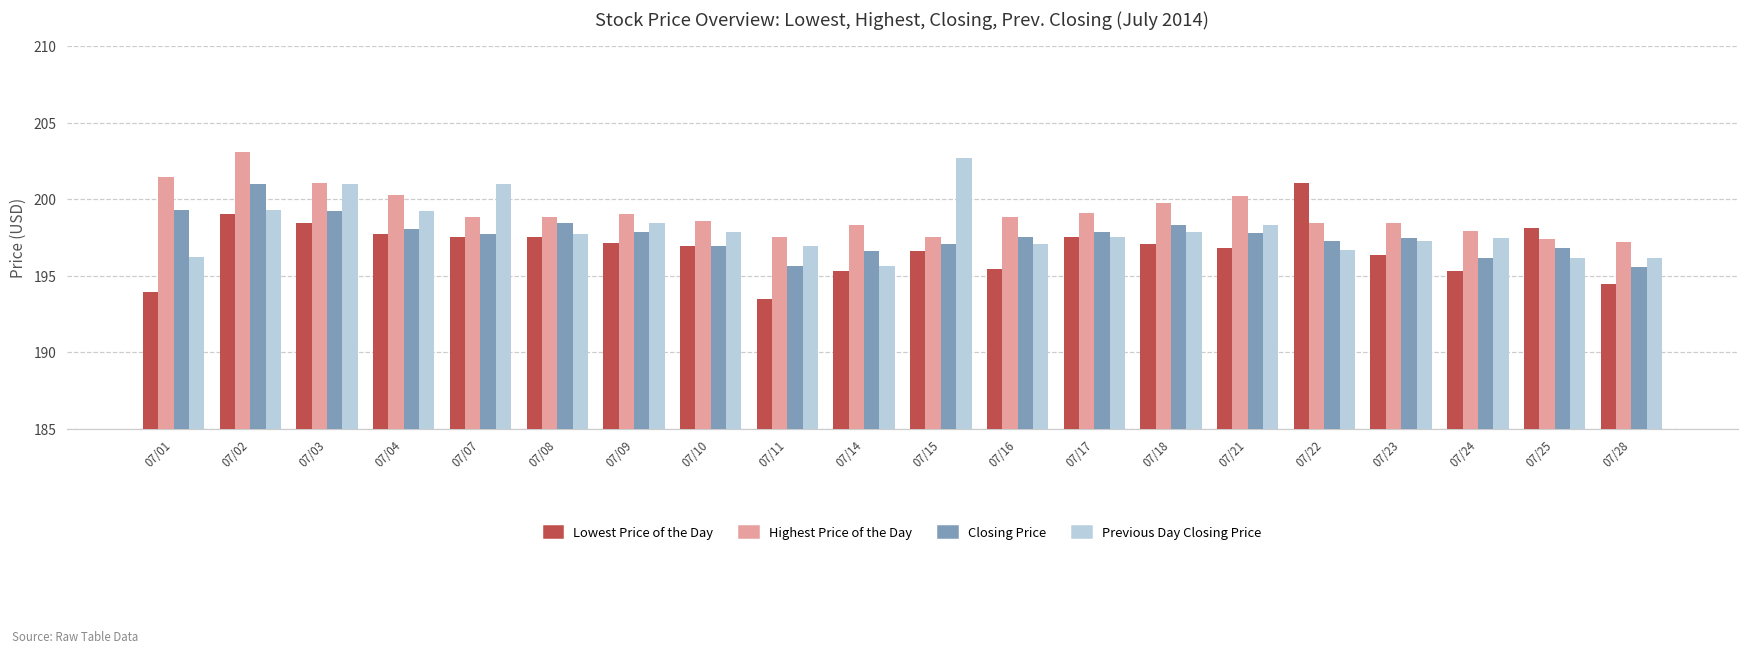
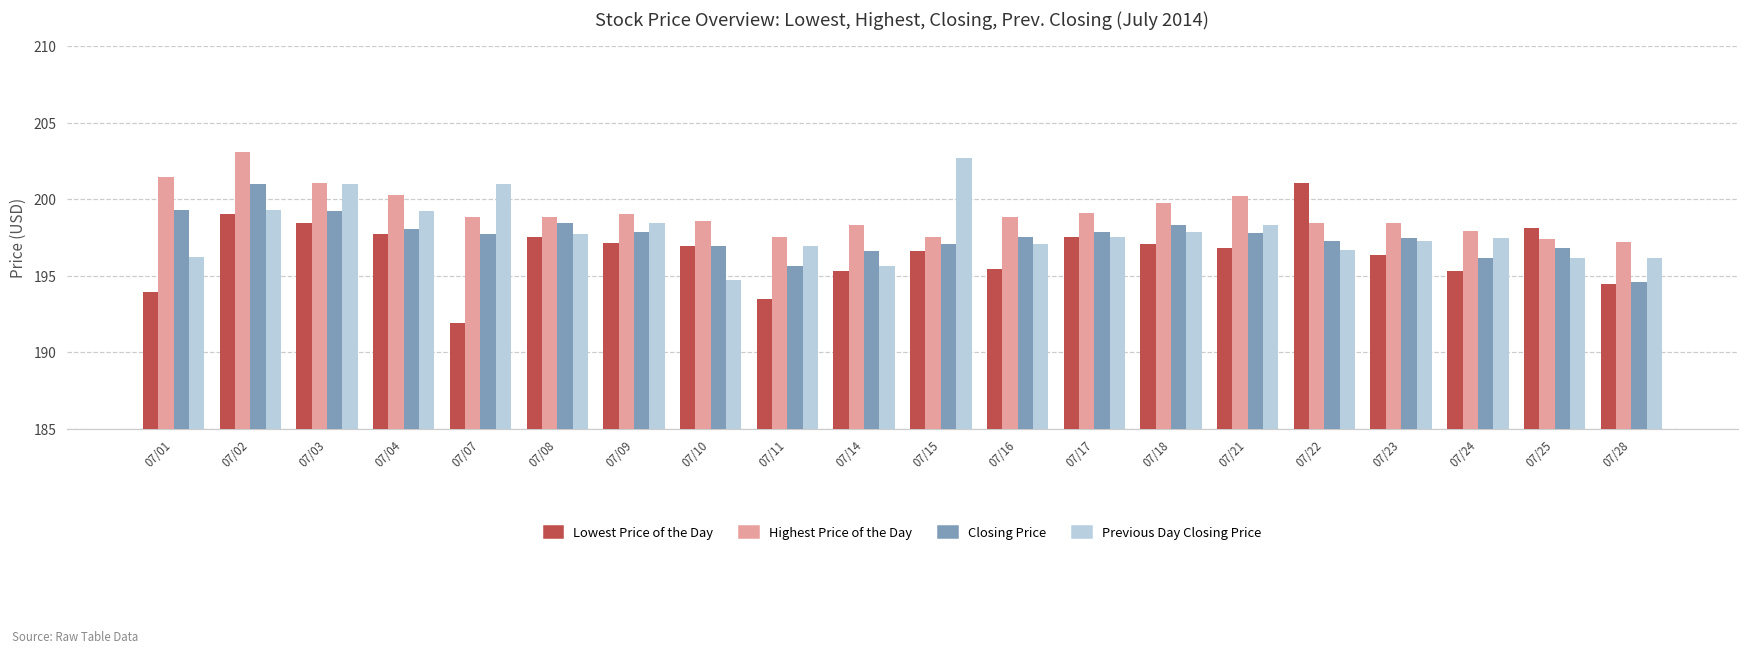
Lowest Price of the Day, 07/07: 197.6 -> 191.9
Previous Day Closing Price, 07/10: 197.9 -> 194.7
Closing Price, 07/28: 195.6 -> 194.6
